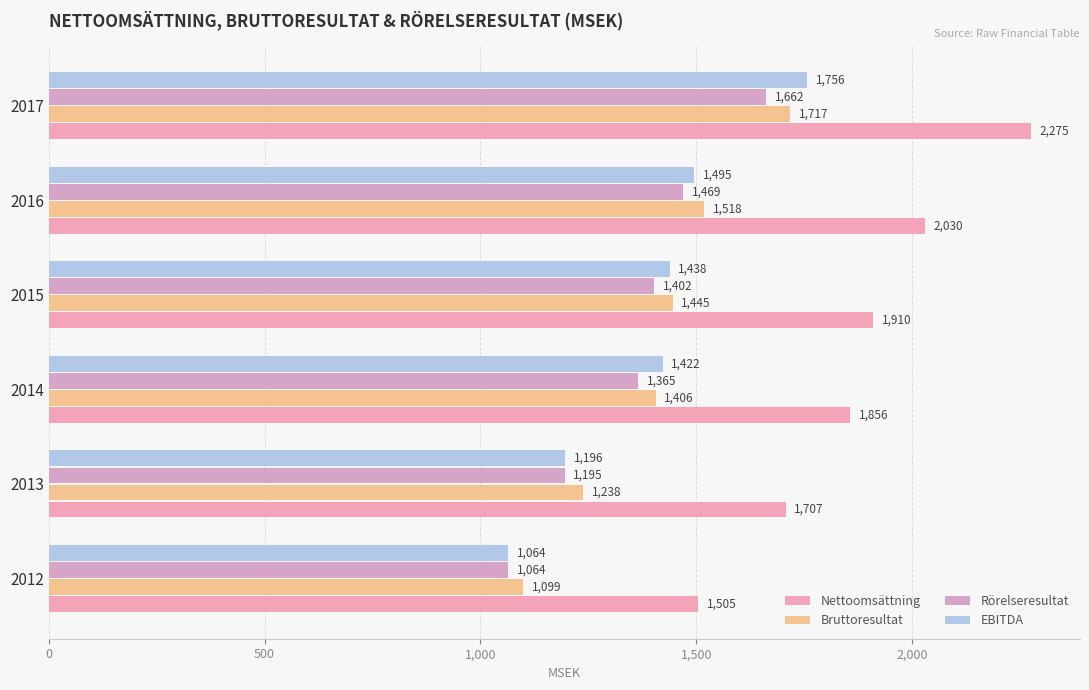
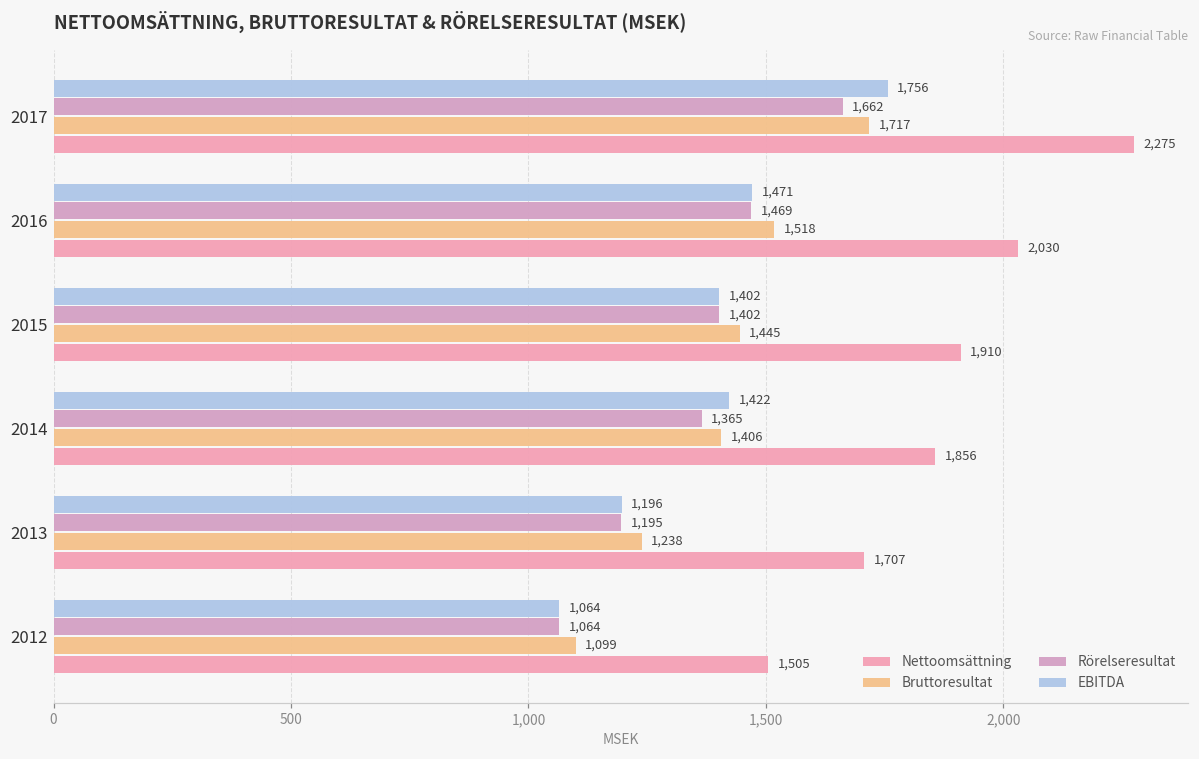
EBITDA, 2016: 1,495 -> 1,471
EBITDA, 2015: 1,438 -> 1,402
